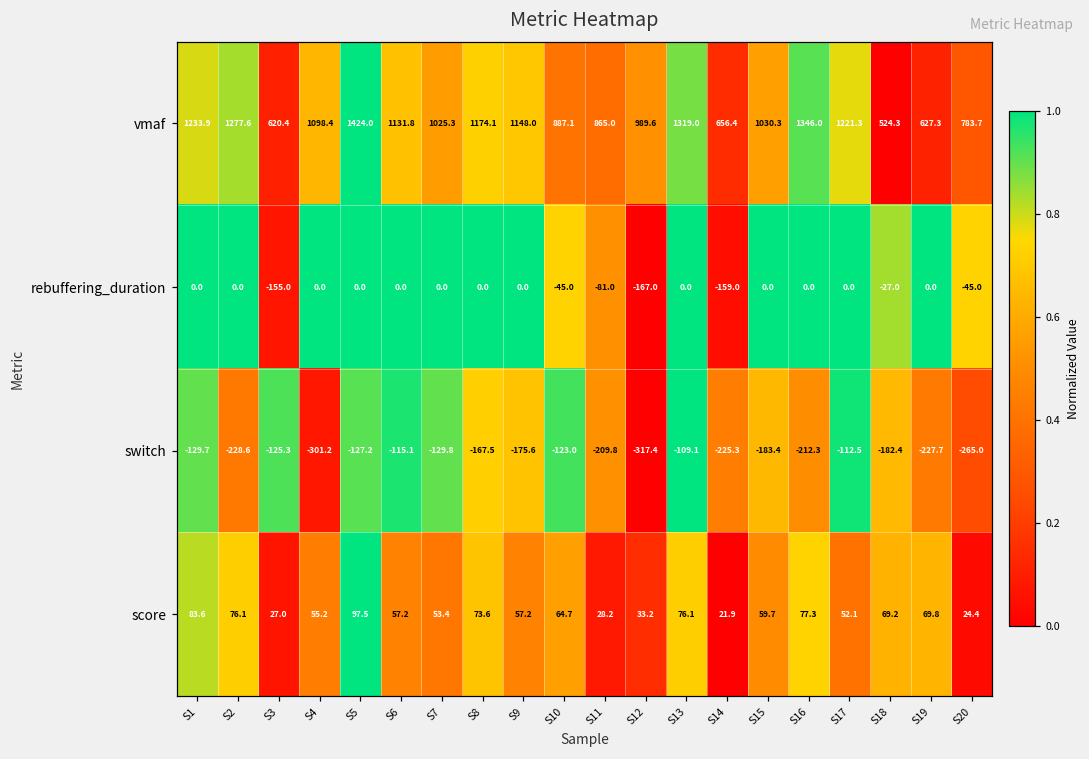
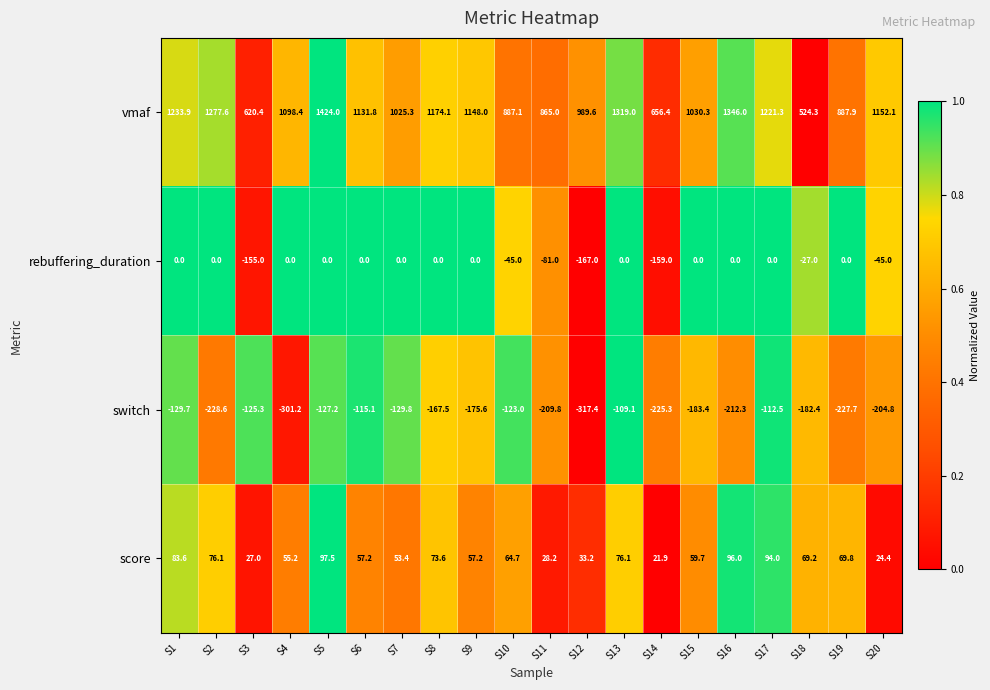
vmaf, S19: 627.3 -> 887.9
vmaf, S20: 783.7 -> 1152.1
switch, S20: -265.0 -> -204.8
score, S16: 77.3 -> 96.0
score, S17: 52.1 -> 94.0
